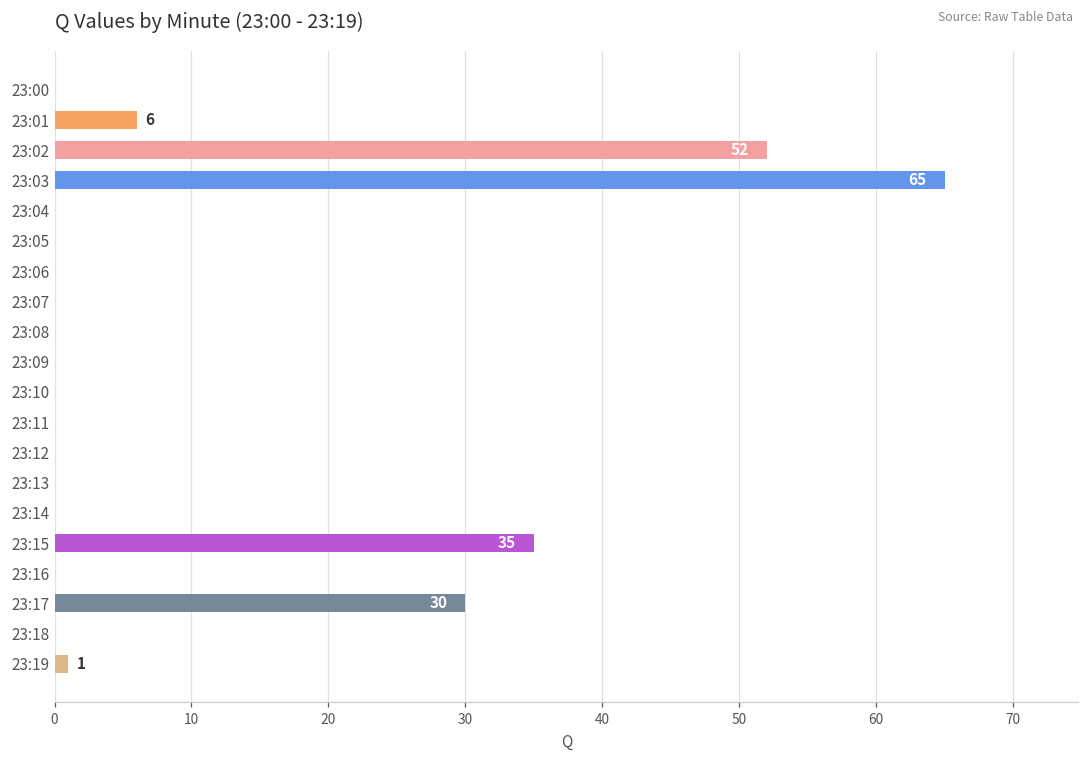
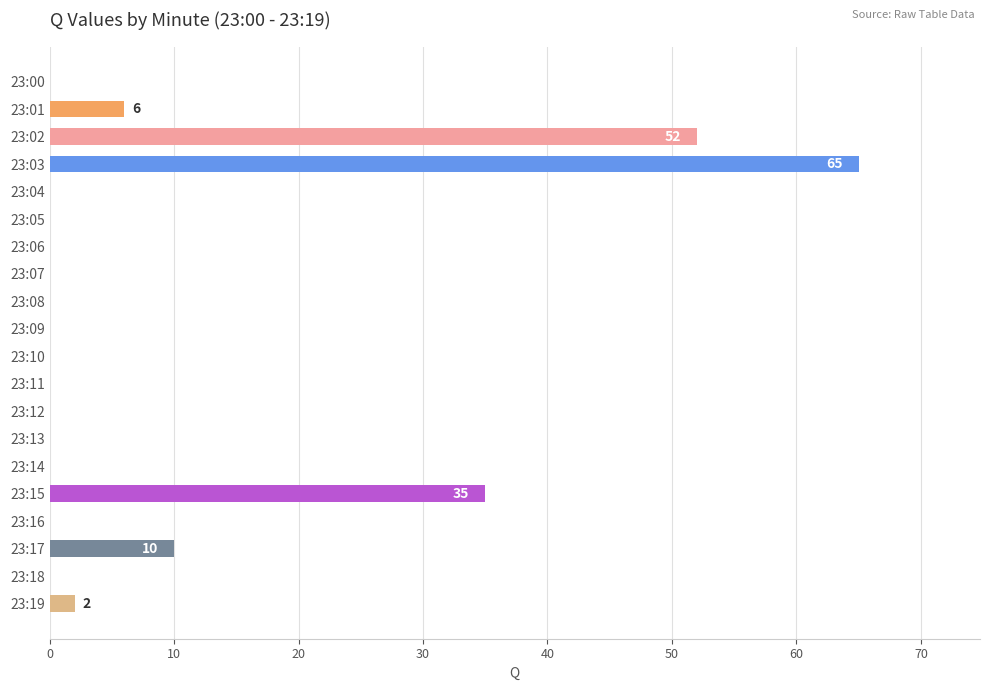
23:17: 30 -> 10
23:19: 1 -> 2
